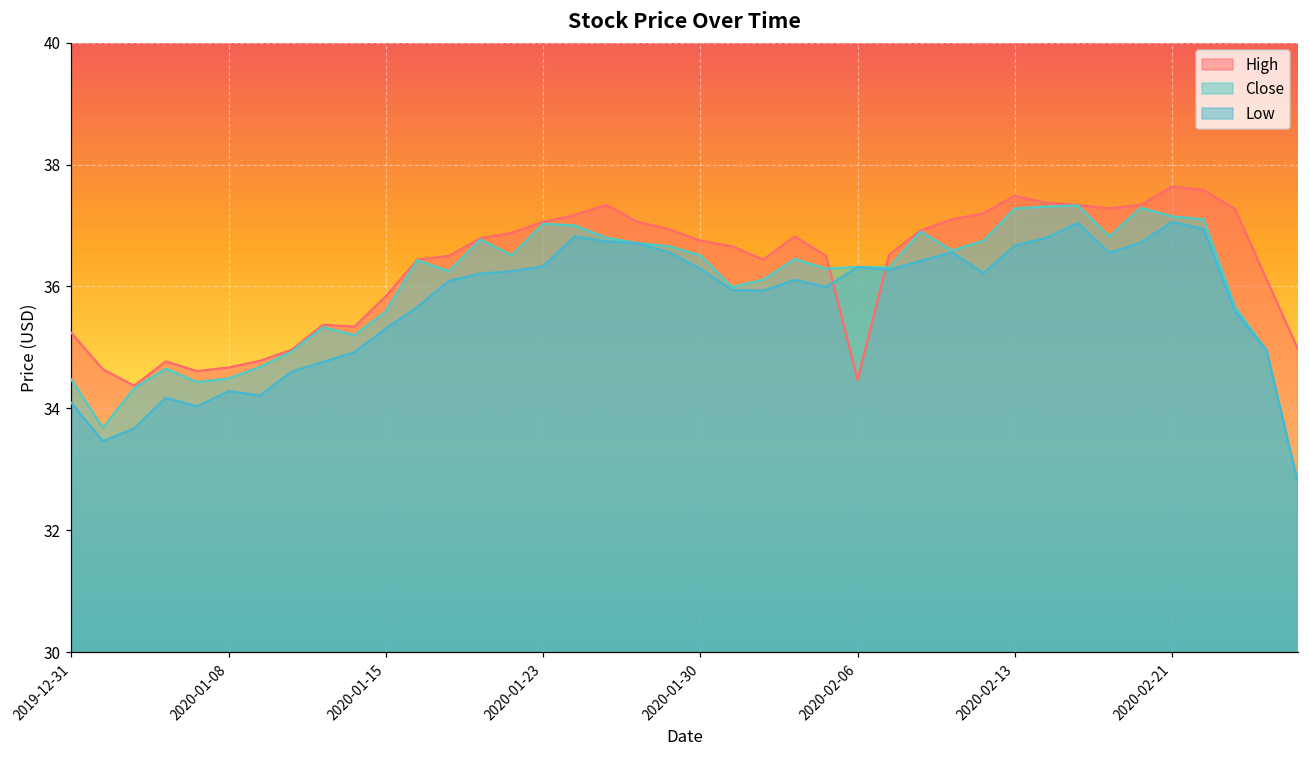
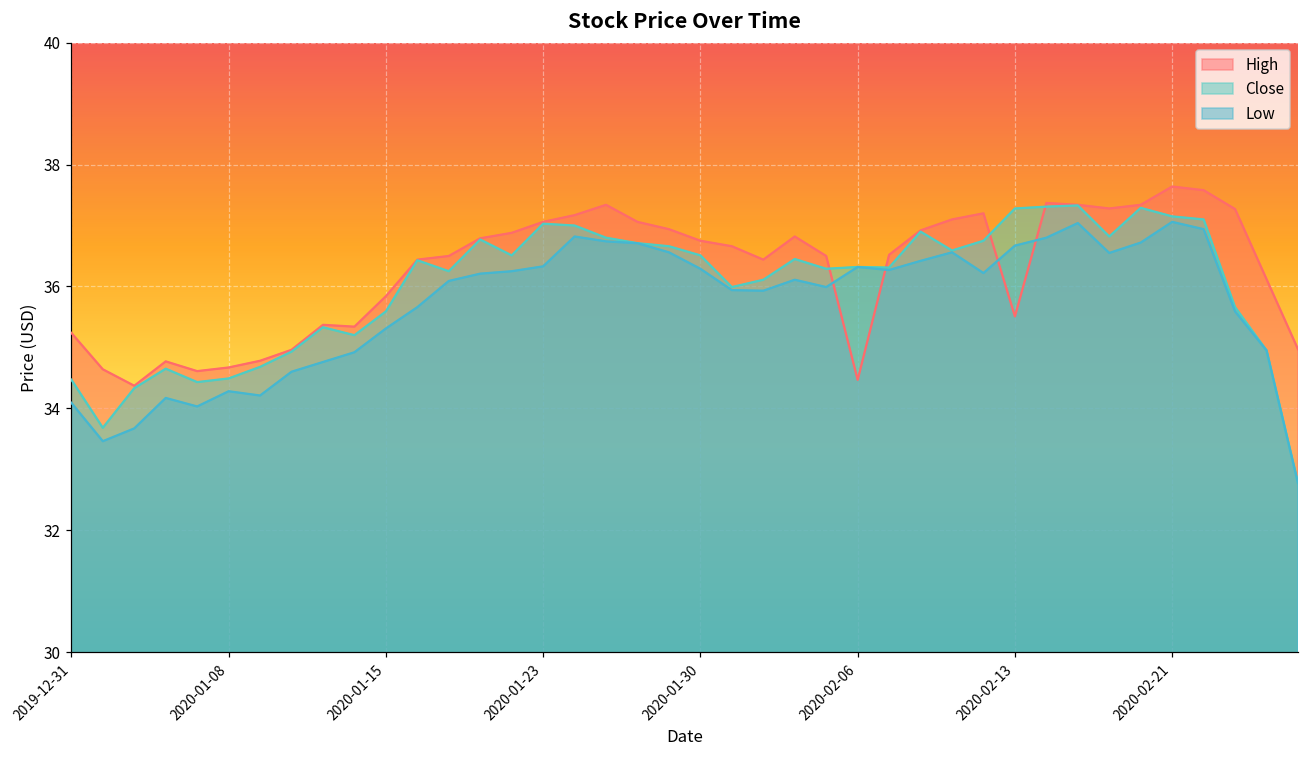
High, 2020-02-13: 37.5 -> 35.5
